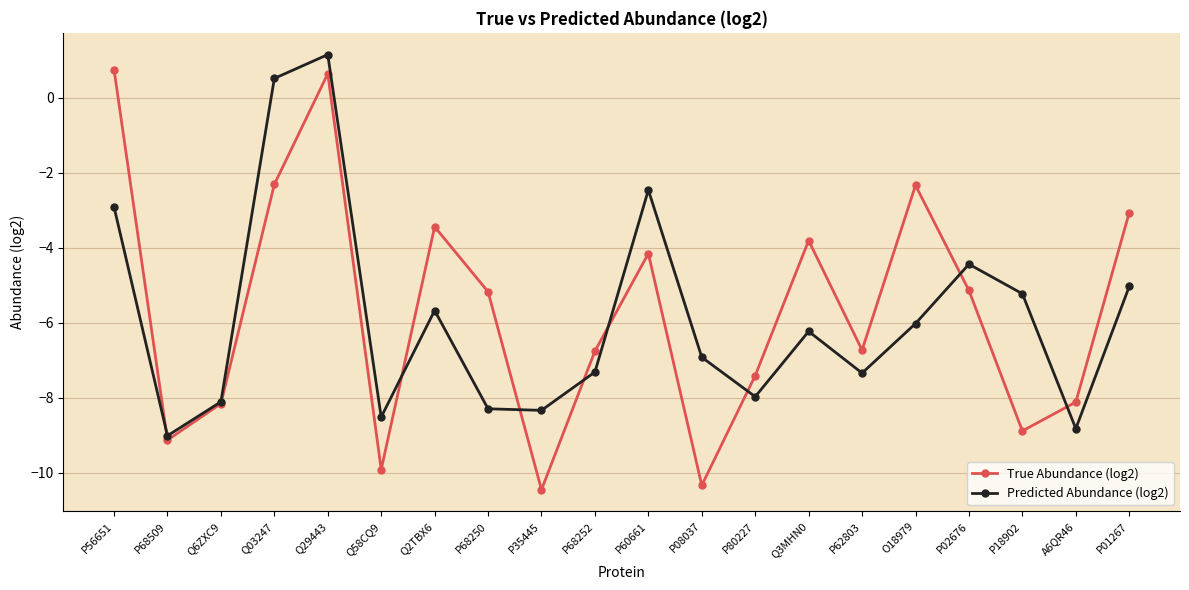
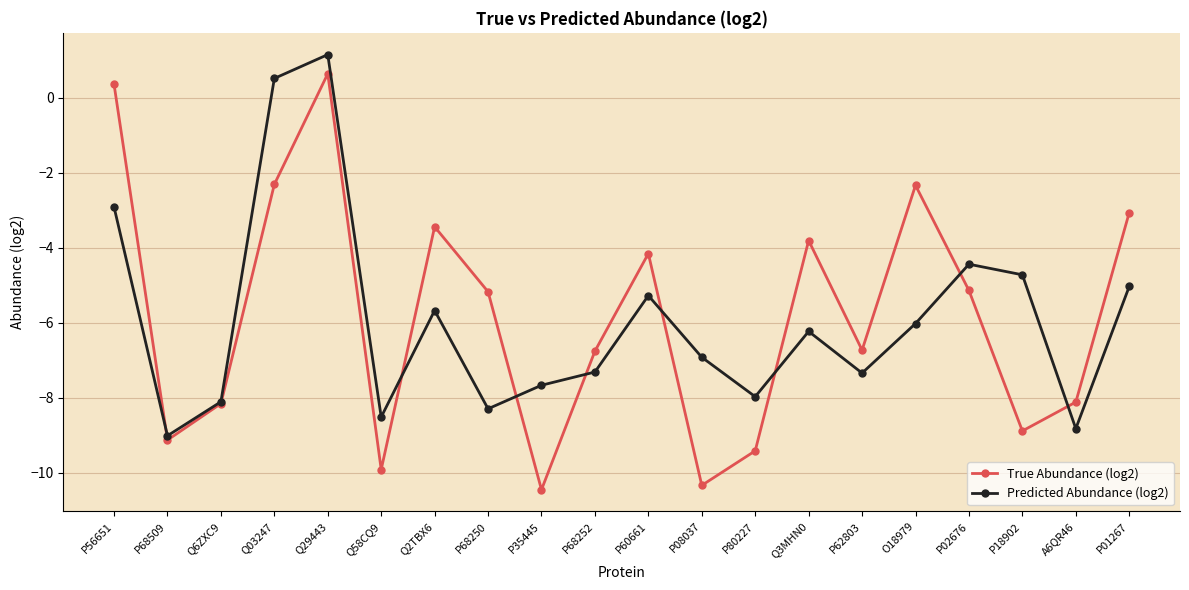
True Abundance (log2), P56651: 0.7 -> 0.4
Predicted Abundance (log2), P35445: -8.3 -> -7.7
Predicted Abundance (log2), P60661: -2.5 -> -5.3
True Abundance (log2), P80227: -7.4 -> -9.4
Predicted Abundance (log2), P18902: -5.2 -> -4.7
